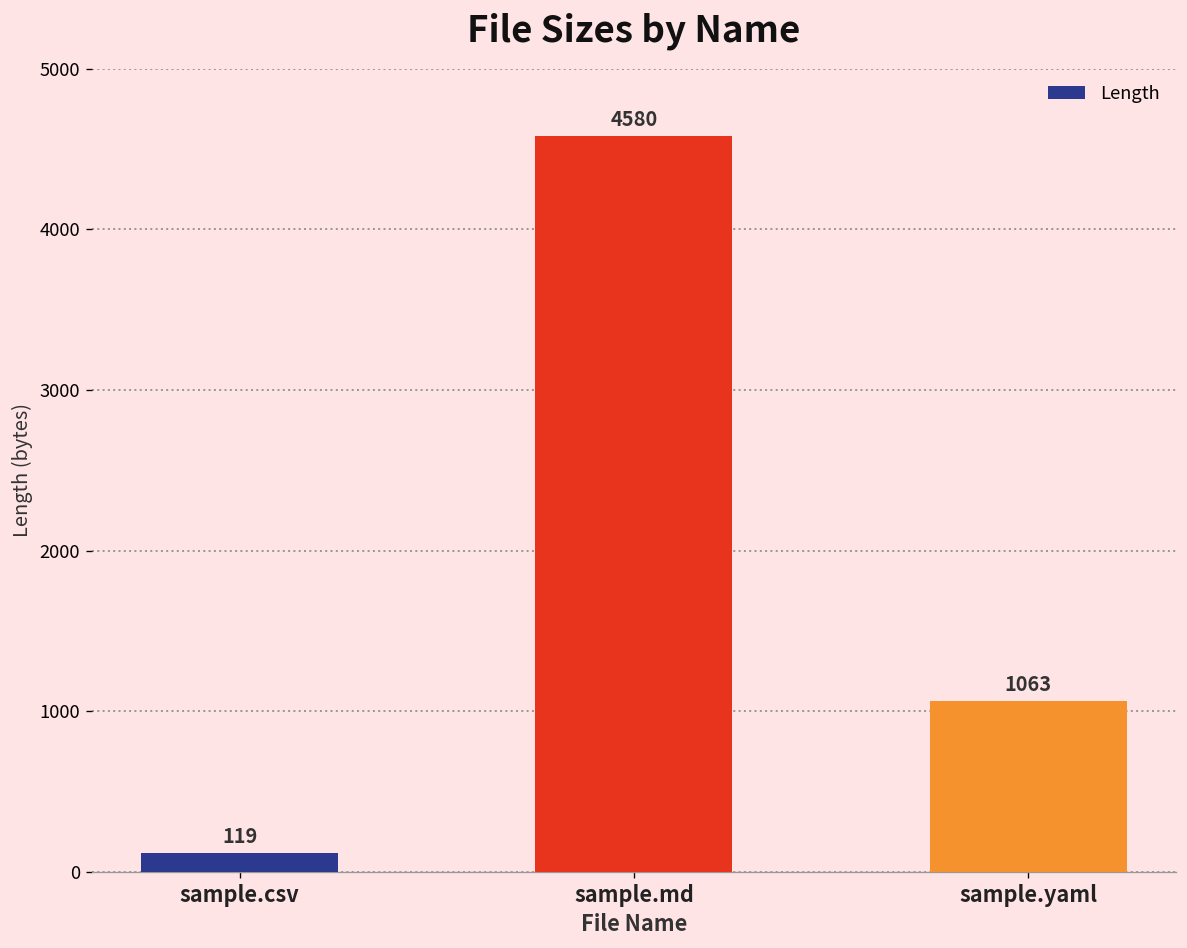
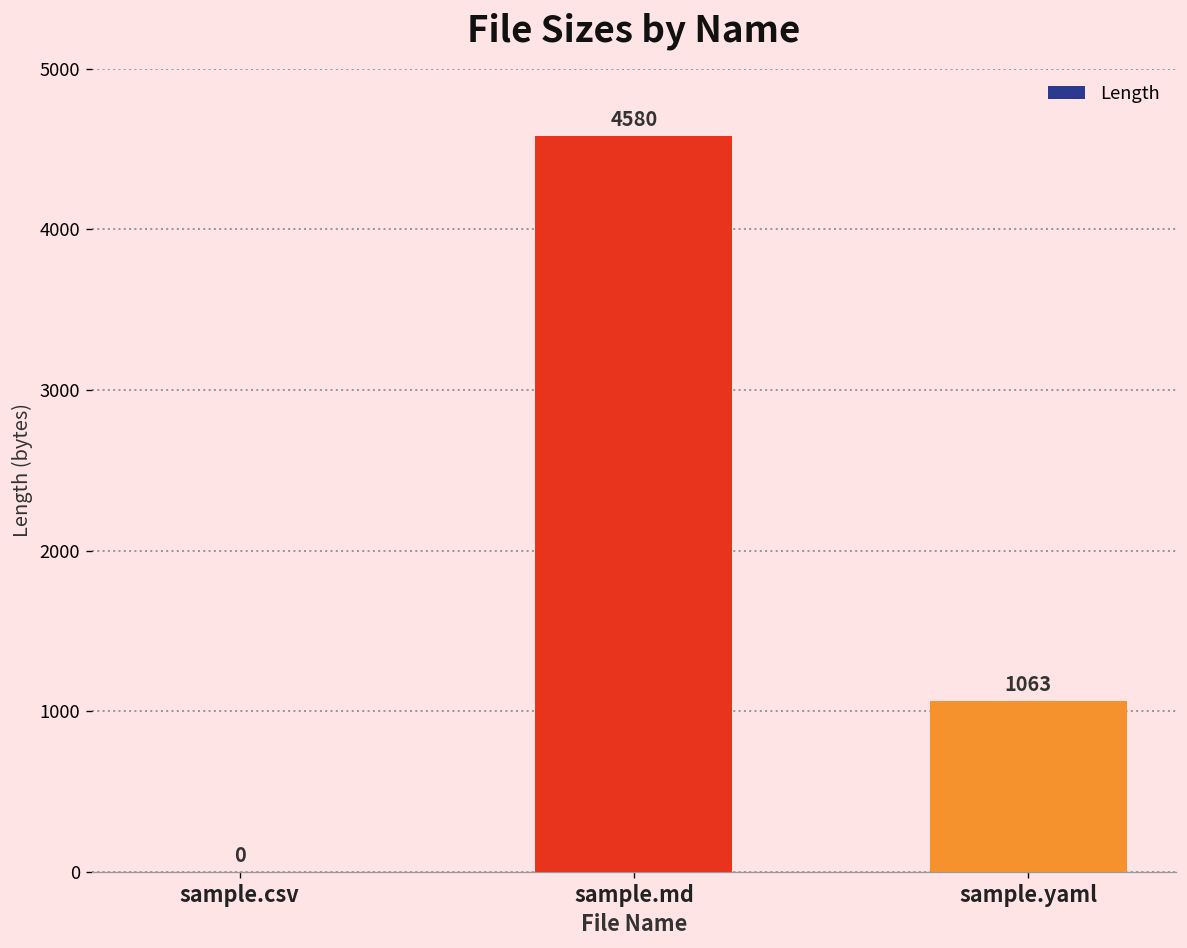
sample.csv: 119 -> 0
